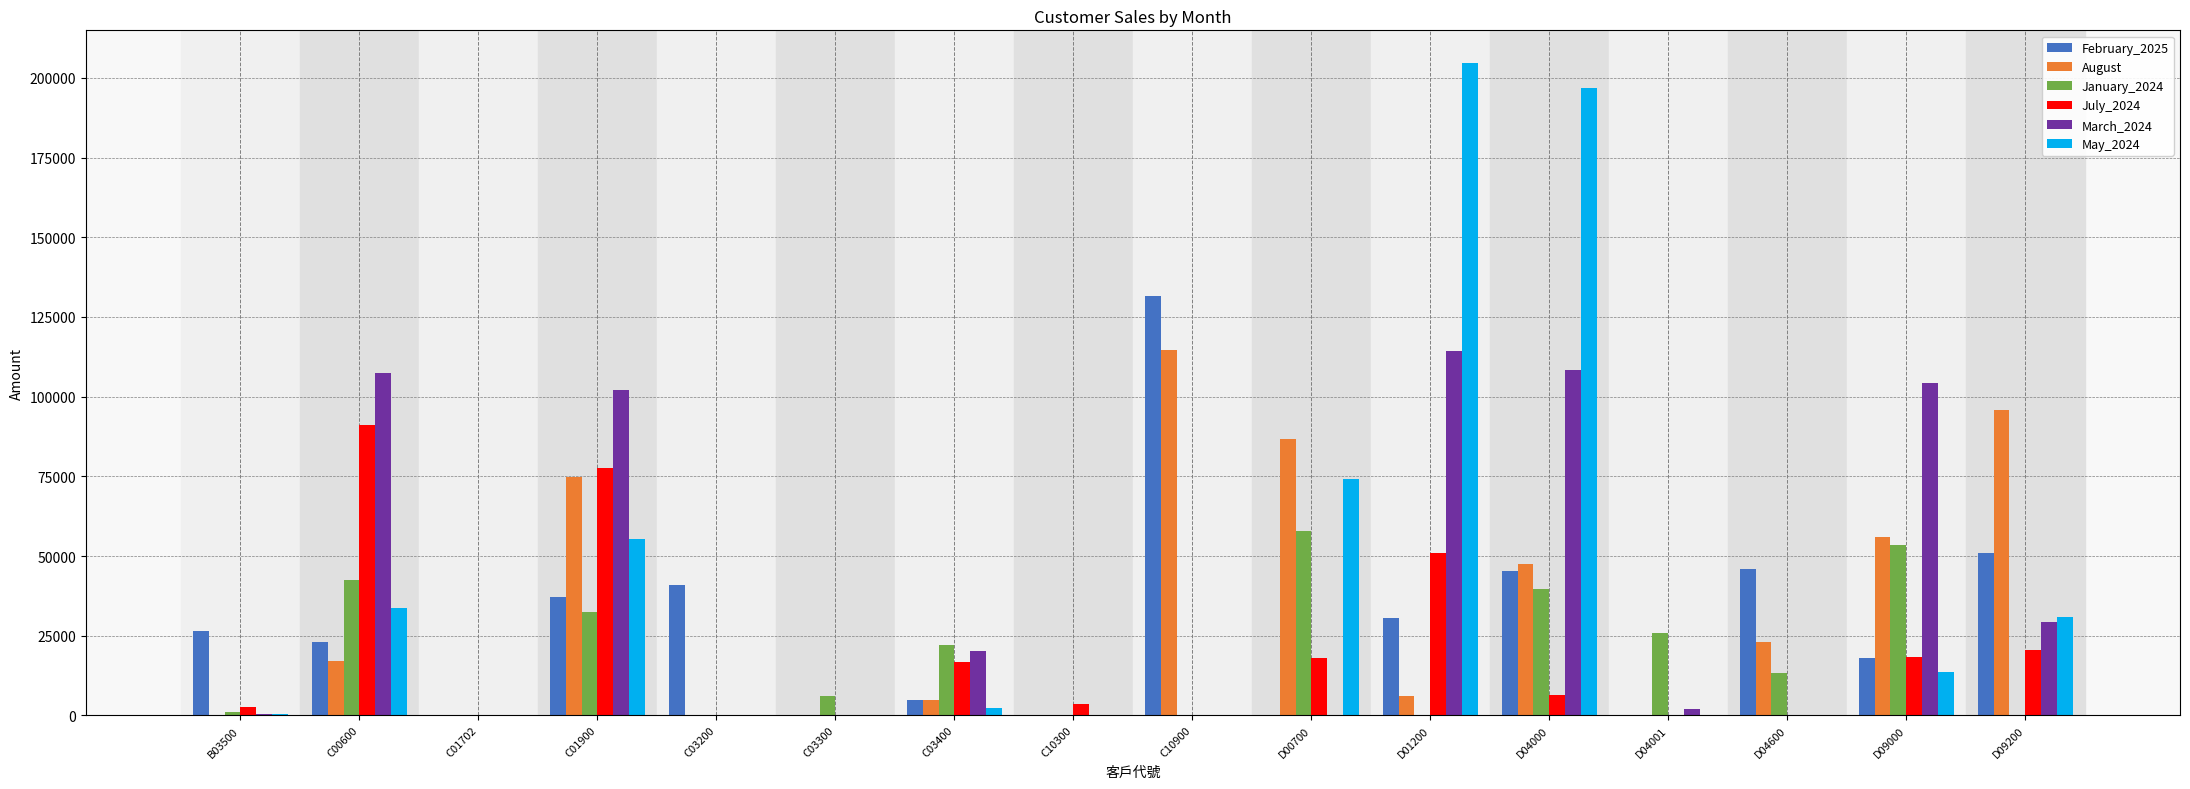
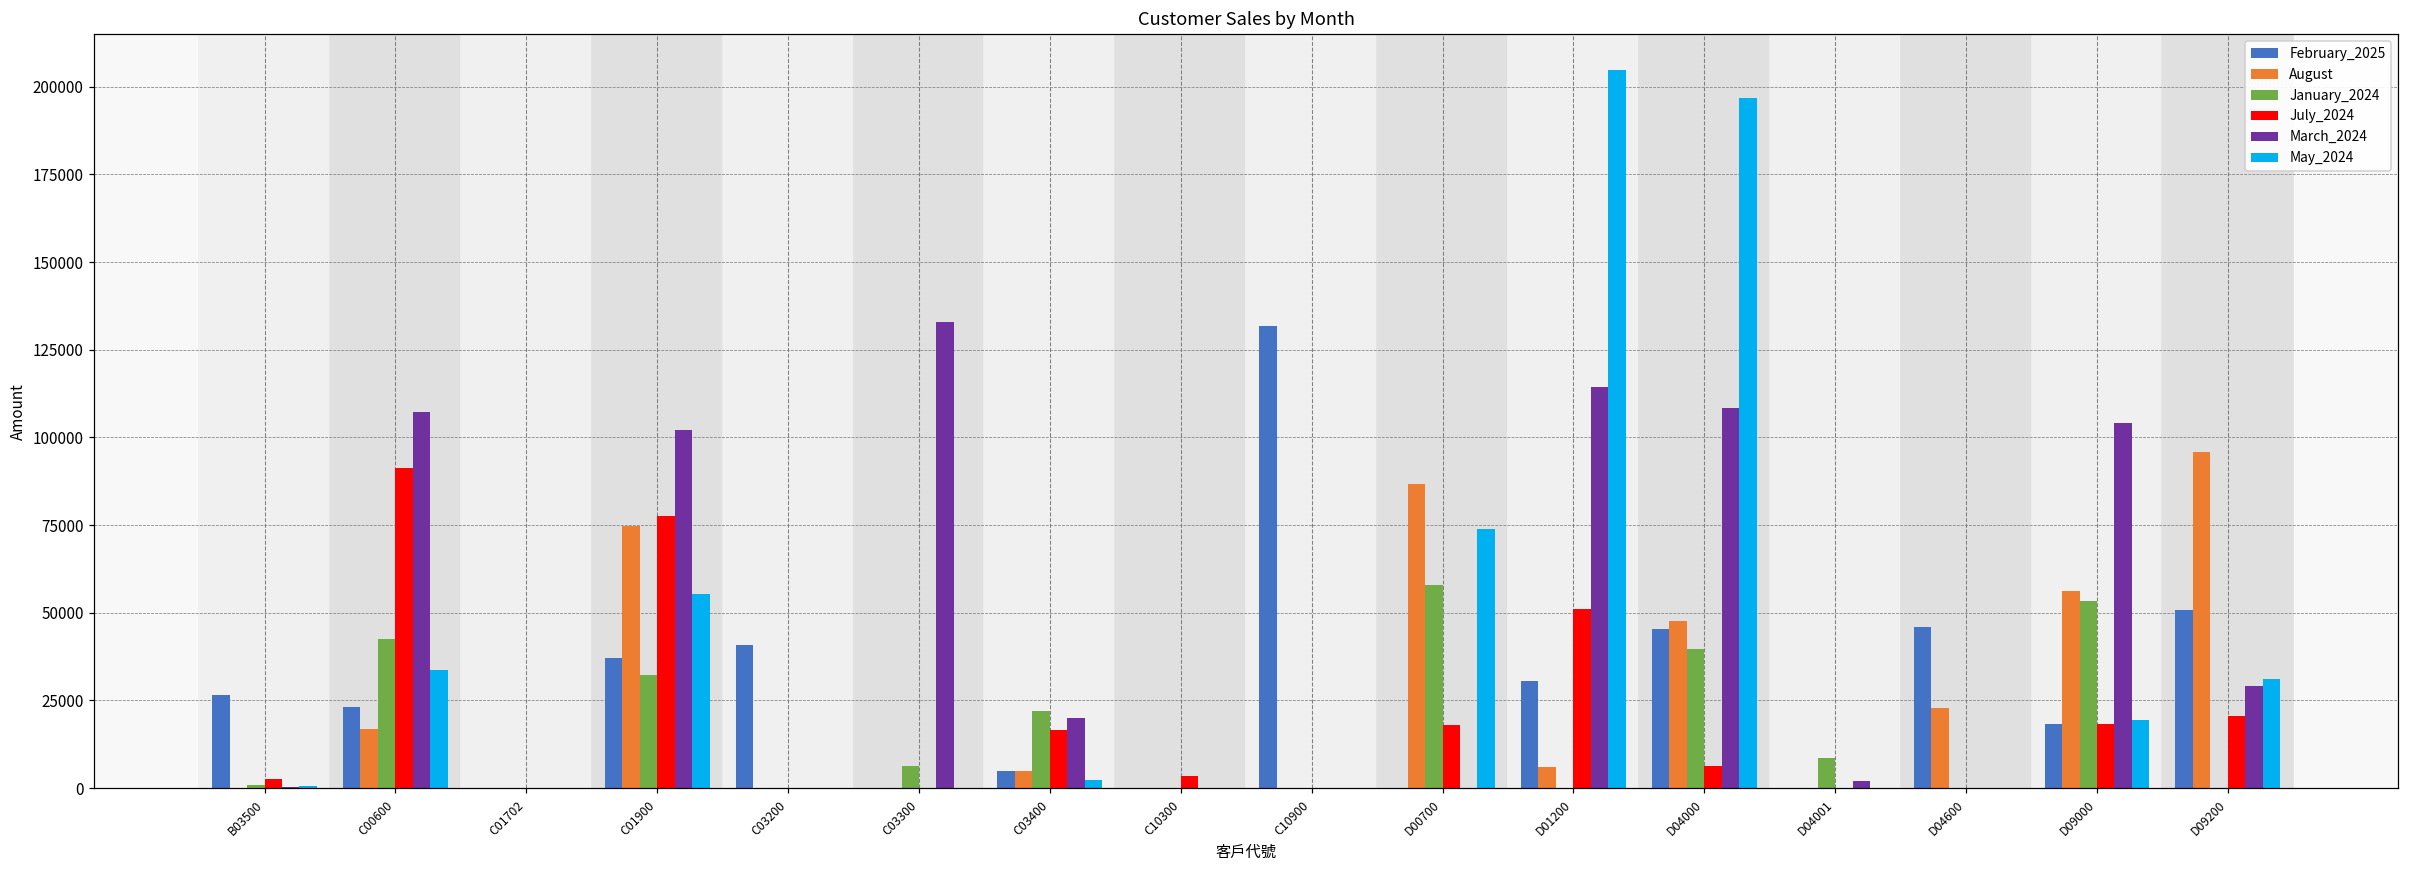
March_2024, C03300: 0 -> 133000
August, C10900: 115000 -> 0
January_2024, D04001: 26000 -> 8000
January_2024, D04600: 13000 -> 0
May_2024, D09000: 14000 -> 19000
